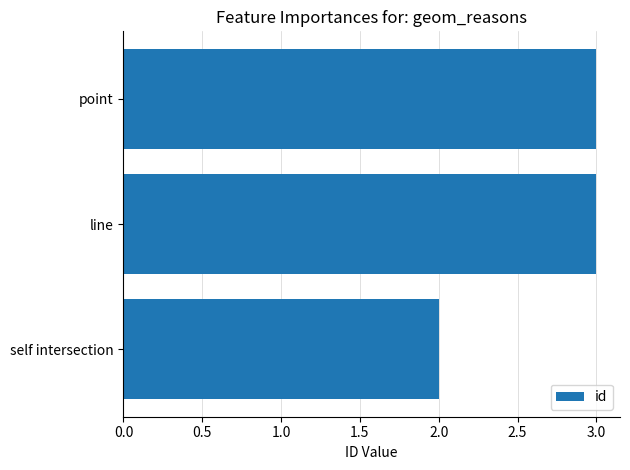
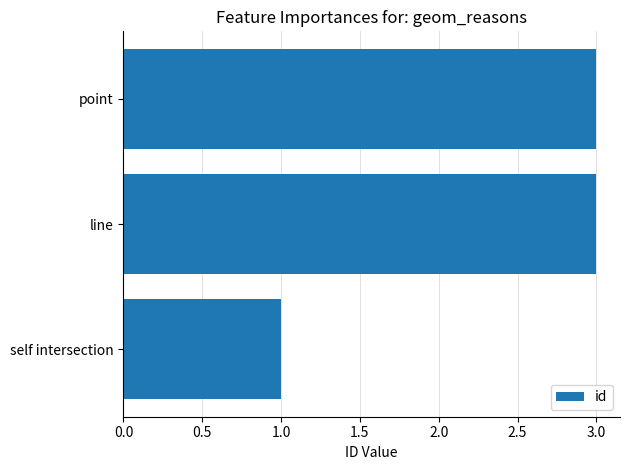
self intersection: 2 -> 1
